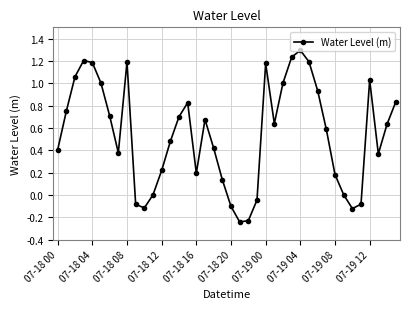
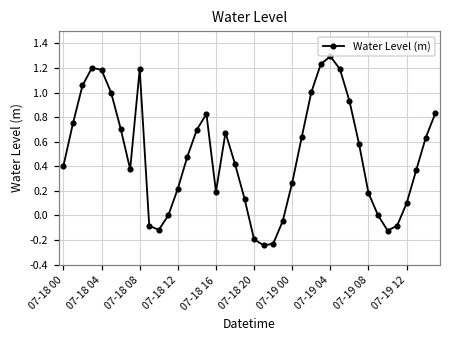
07-18 20: -0.10 -> -0.20
07-19 00: 1.18 -> 0.27
07-19 12: 1.03 -> 0.10
